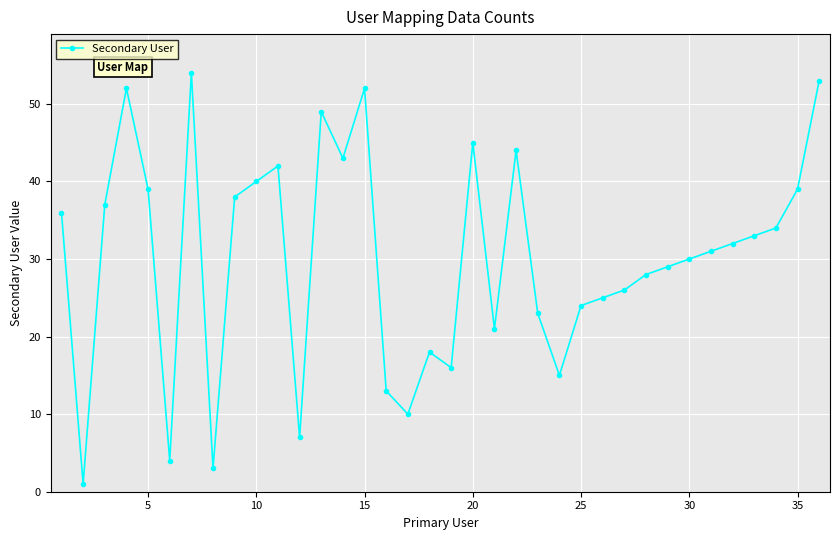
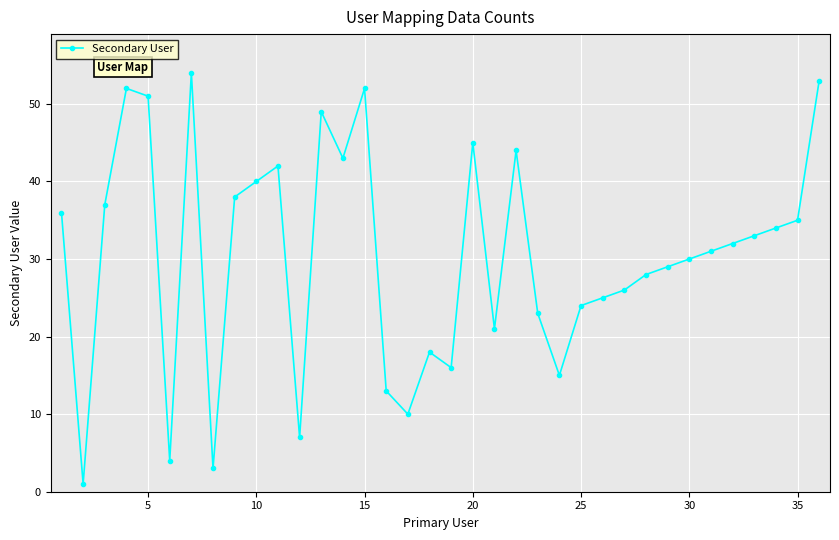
5: 39 -> 51
35: 39 -> 35
